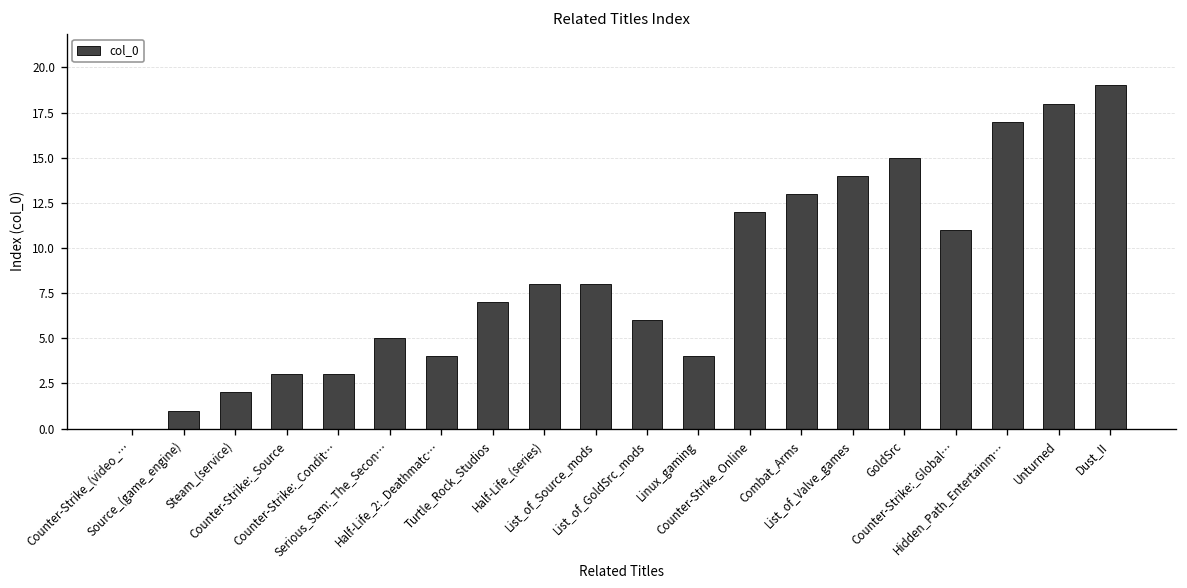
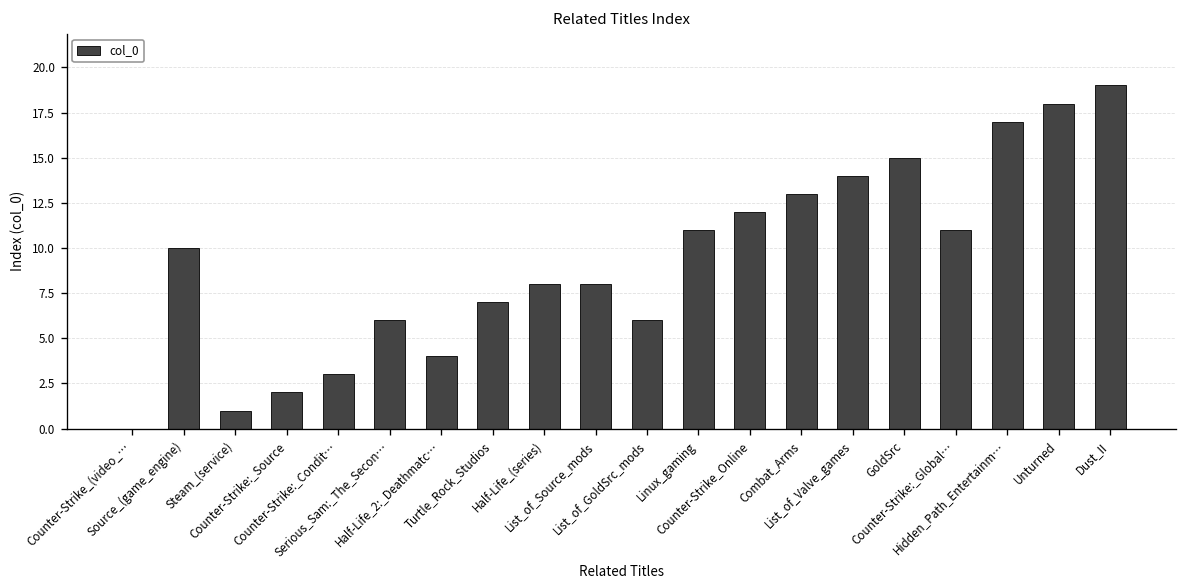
Source_(game_engine): 1 -> 10
Steam_(service): 2 -> 1
Counter-Strike:_Source: 3 -> 2
Serious_Sam:_The_Secon…: 5 -> 6
Linux_gaming: 4 -> 11
